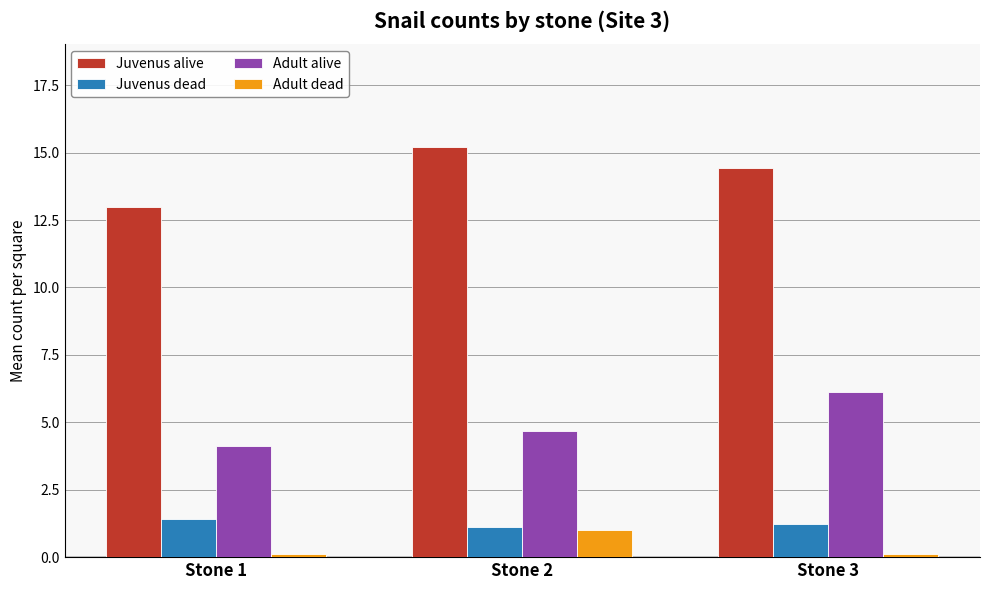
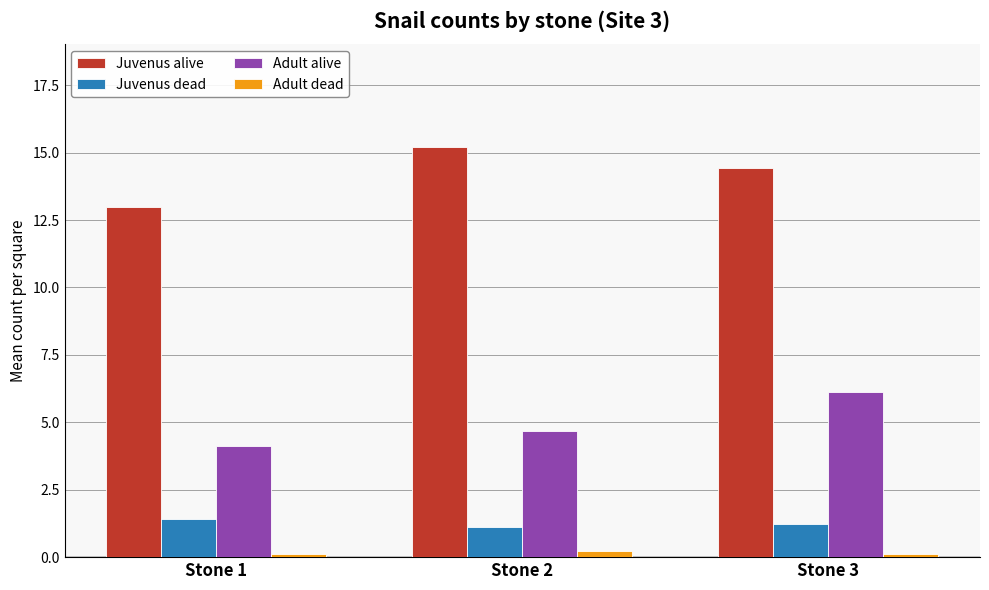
Adult dead, Stone 2: 1.0 -> 0.2
